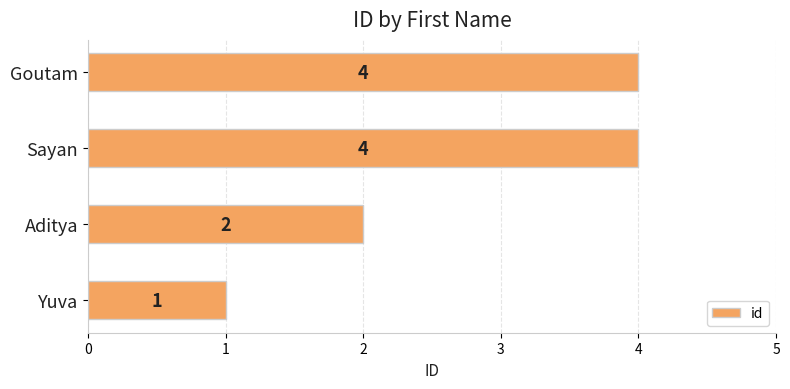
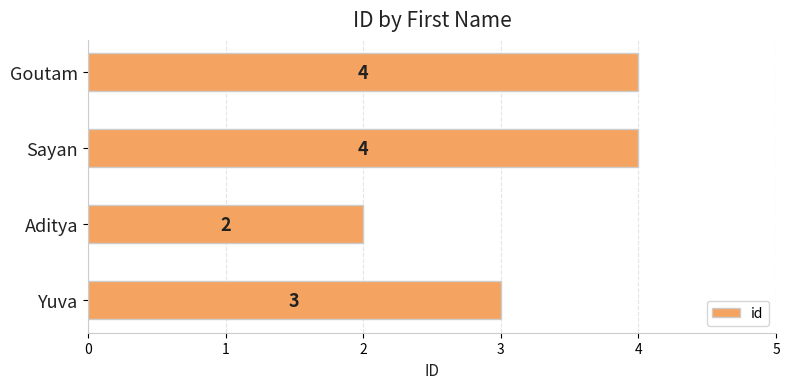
Yuva: 1 -> 3
